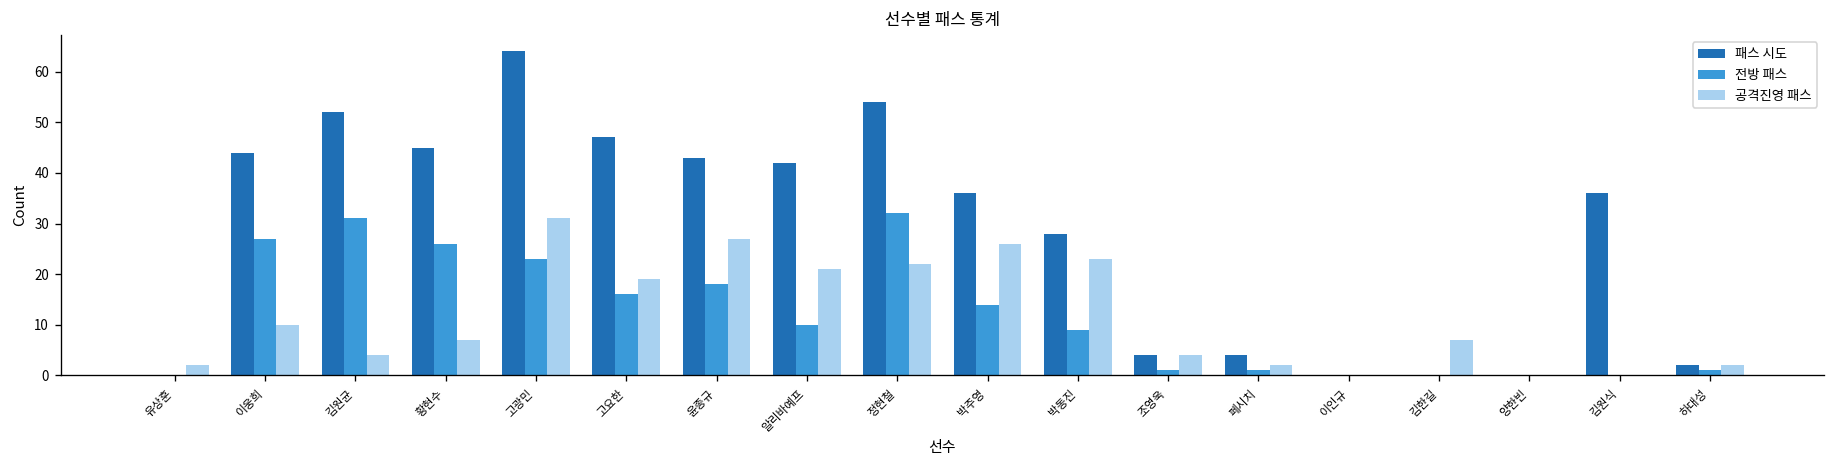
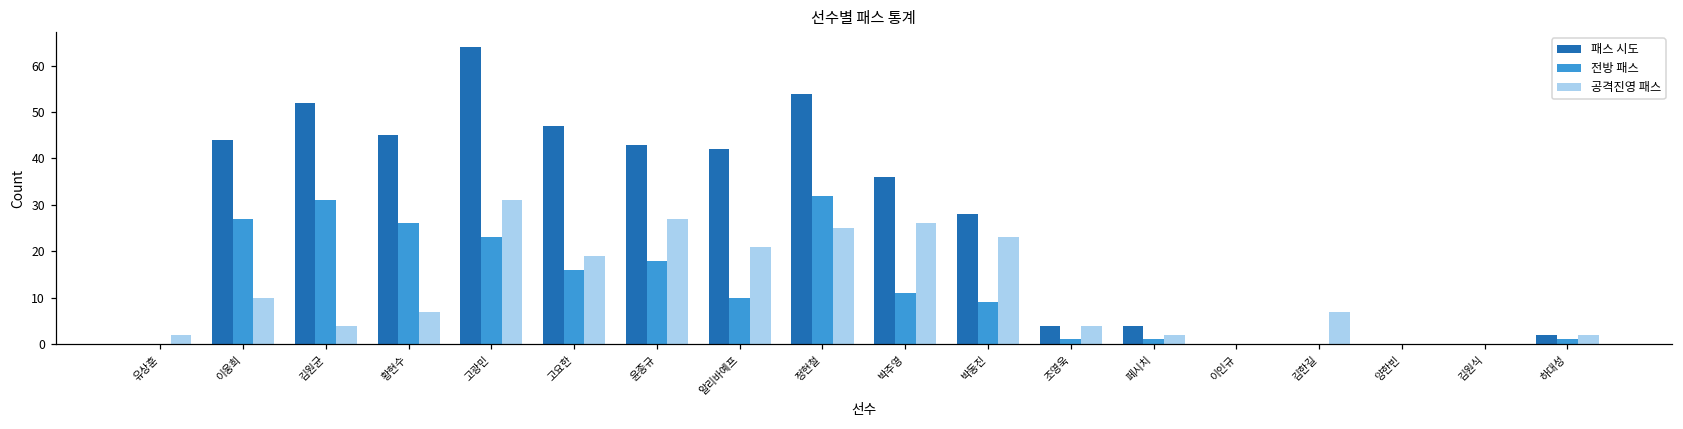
공격진영 패스, 정현철: 22 -> 25
전방 패스, 박주영: 14 -> 11
패스 시도, 김원식: 36 -> 0
